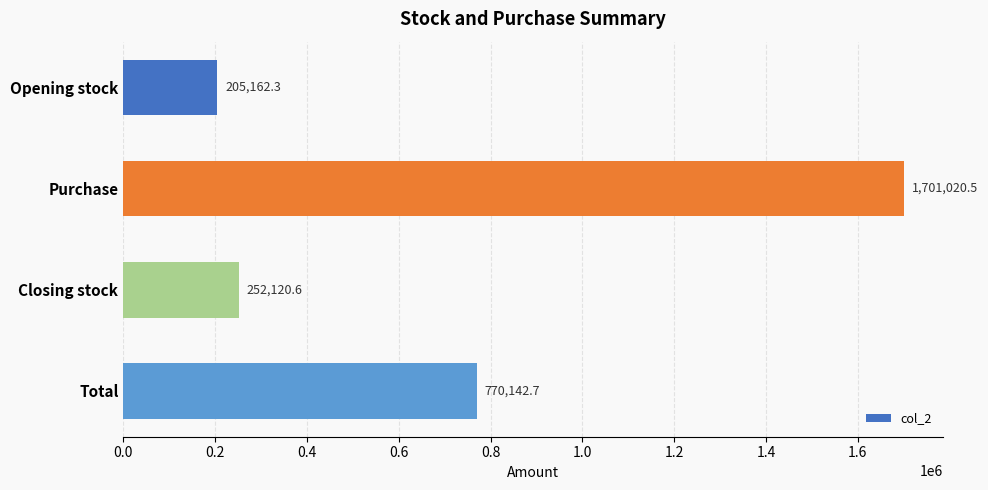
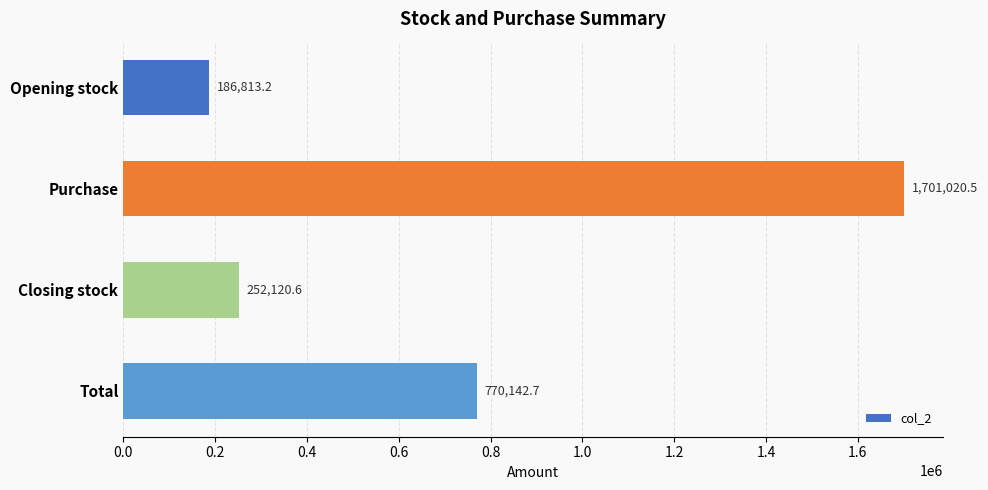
Opening stock: 205,162.3 -> 186,813.2
